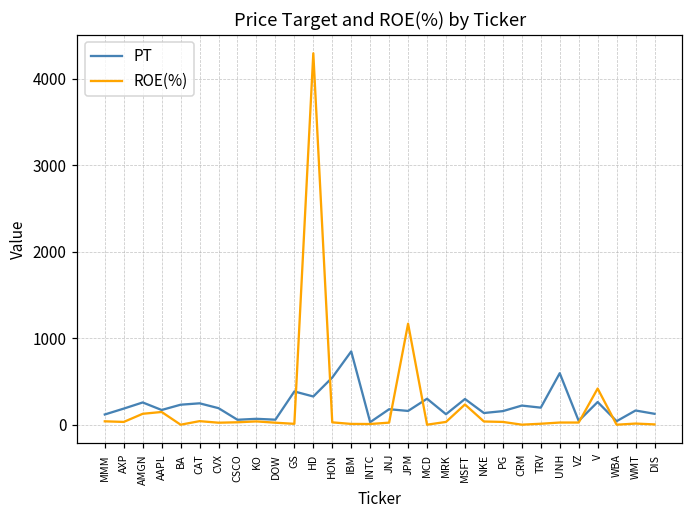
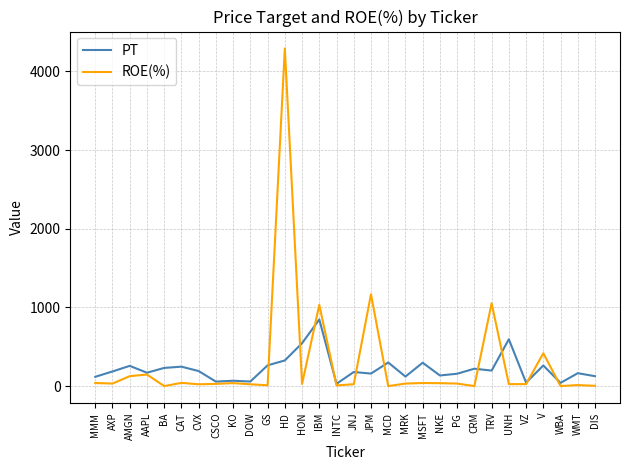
PT, GS: 400 -> 300
ROE(%), IBM: 0 -> 1000
ROE(%), MSFT: 200 -> 0
ROE(%), TRV: 0 -> 1100
